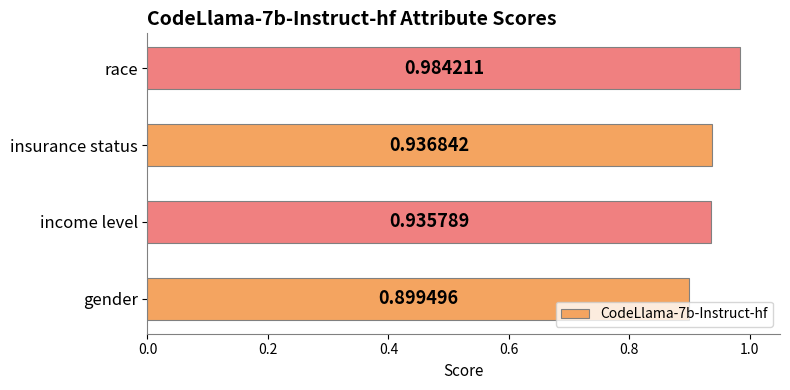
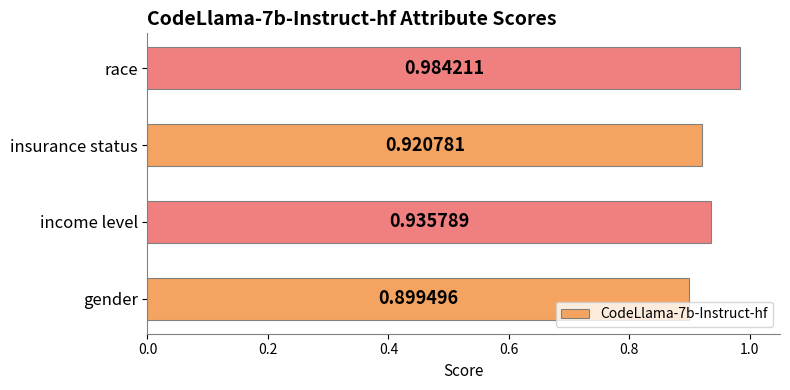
insurance status: 0.936842 -> 0.920781
